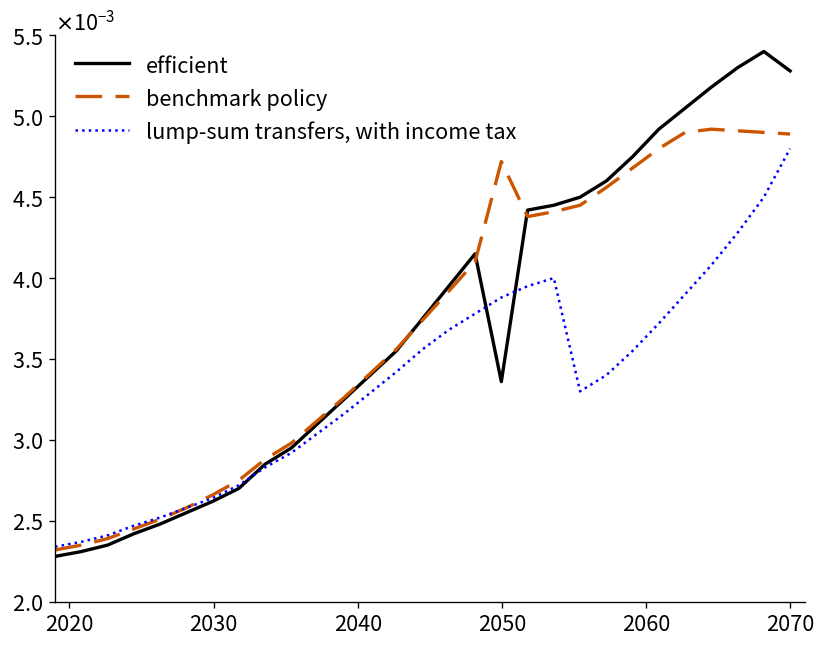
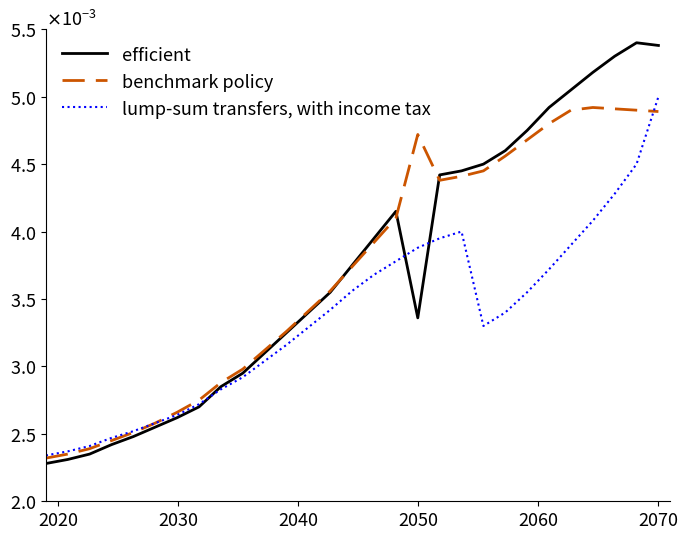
efficient, 2070: 0.00528 -> 0.00538
lump-sum transfers, with income tax, 2070: 0.0048 -> 0.0050
